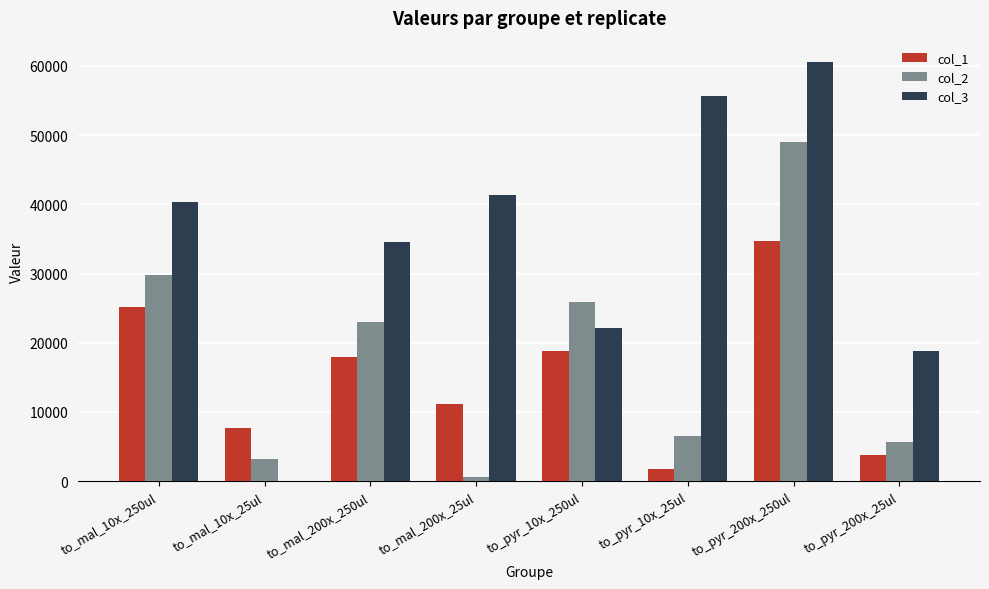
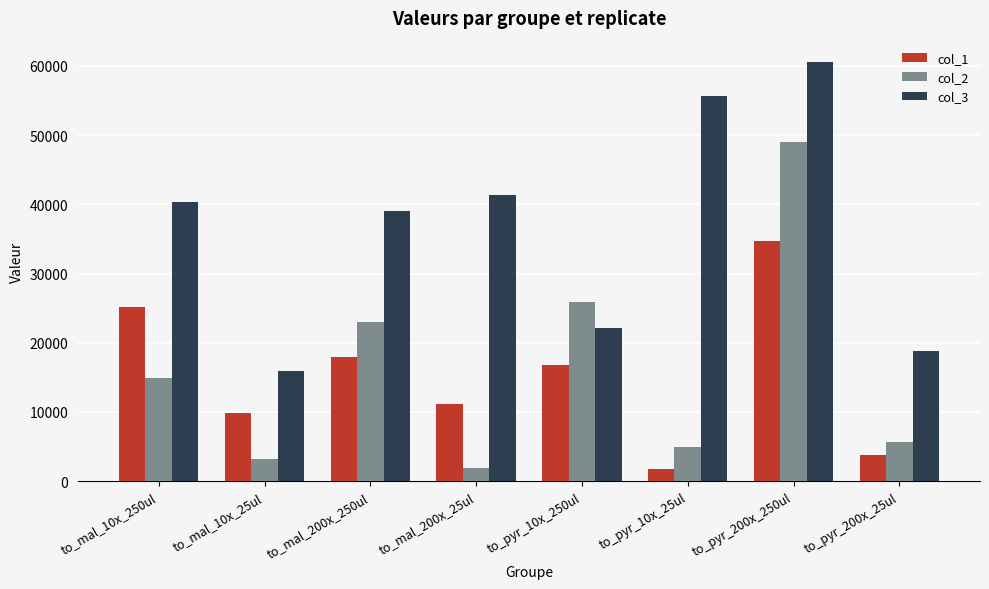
col_2, to_mal_10x_250ul: 30000 -> 15000
col_1, to_mal_10x_25ul: 8000 -> 10000
col_3, to_mal_10x_25ul: 0 -> 16000
col_3, to_mal_200x_250ul: 35000 -> 39000
col_2, to_mal_200x_25ul: 1000 -> 2000
col_1, to_pyr_10x_250ul: 19000 -> 17000
col_2, to_pyr_10x_25ul: 7000 -> 5000
